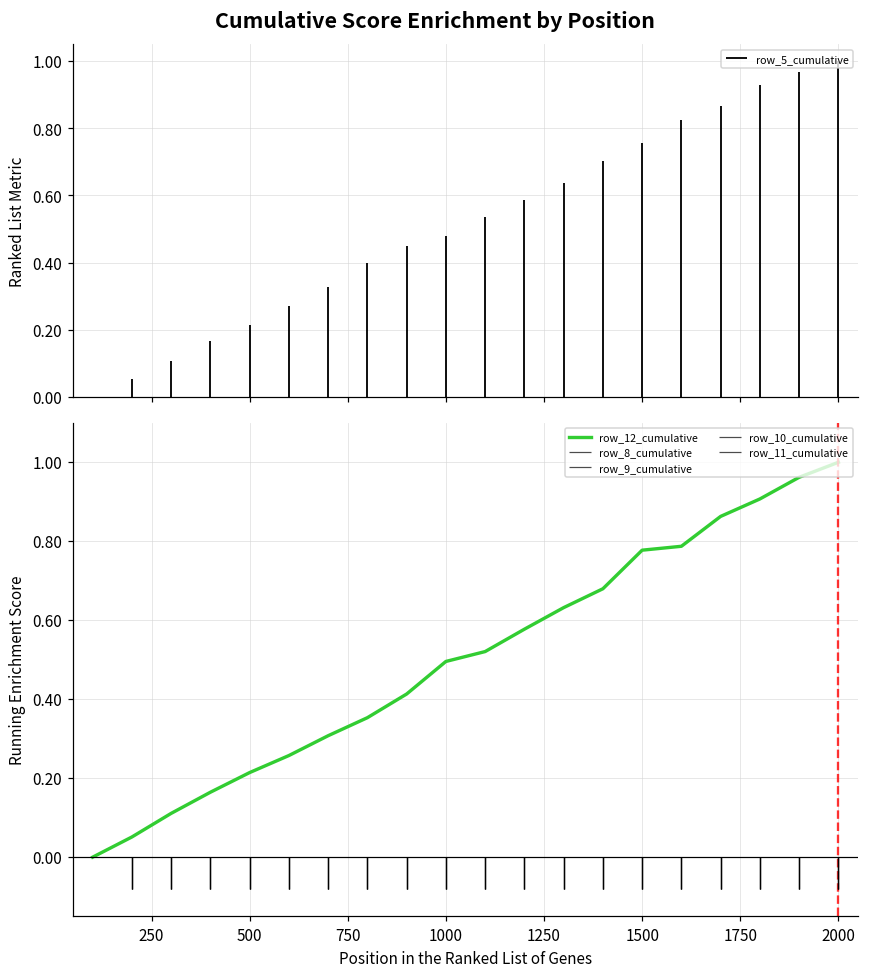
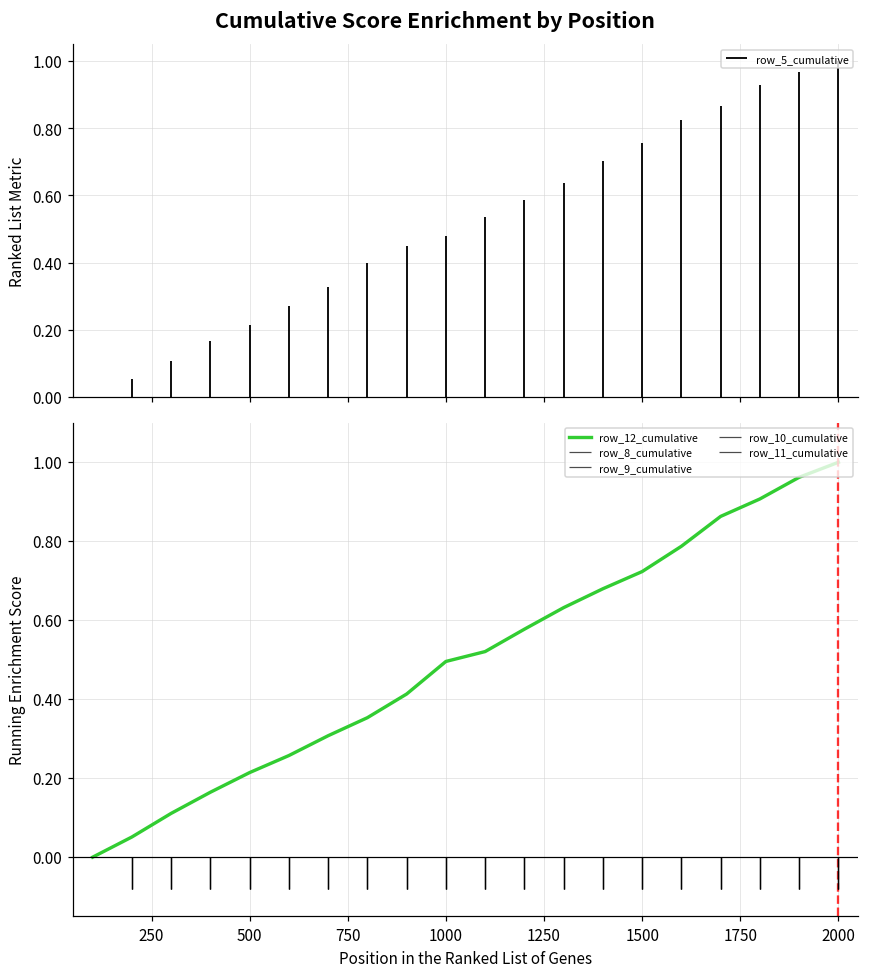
1500: 0.78 -> 0.72
